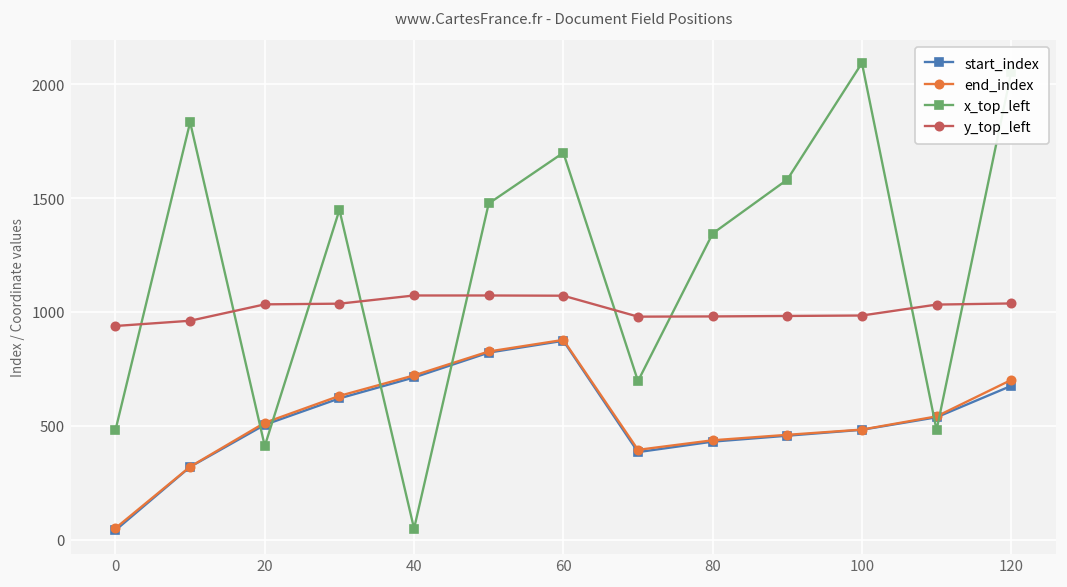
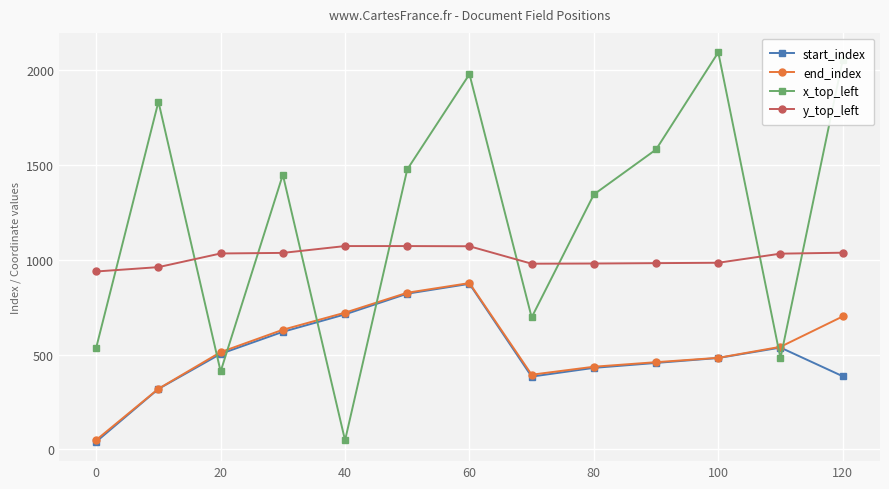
x_top_left, 0: 480 -> 540
x_top_left, 60: 1700 -> 1980
start_index, 120: 680 -> 390
